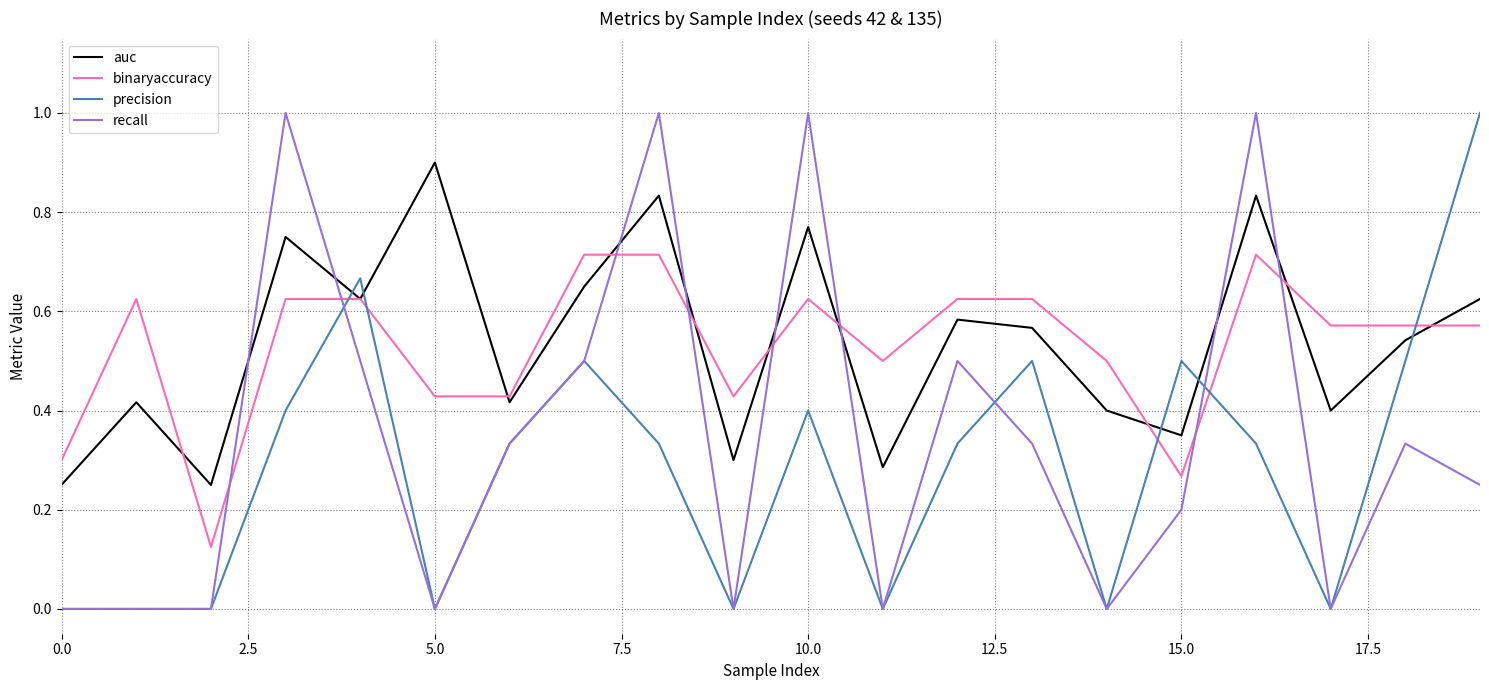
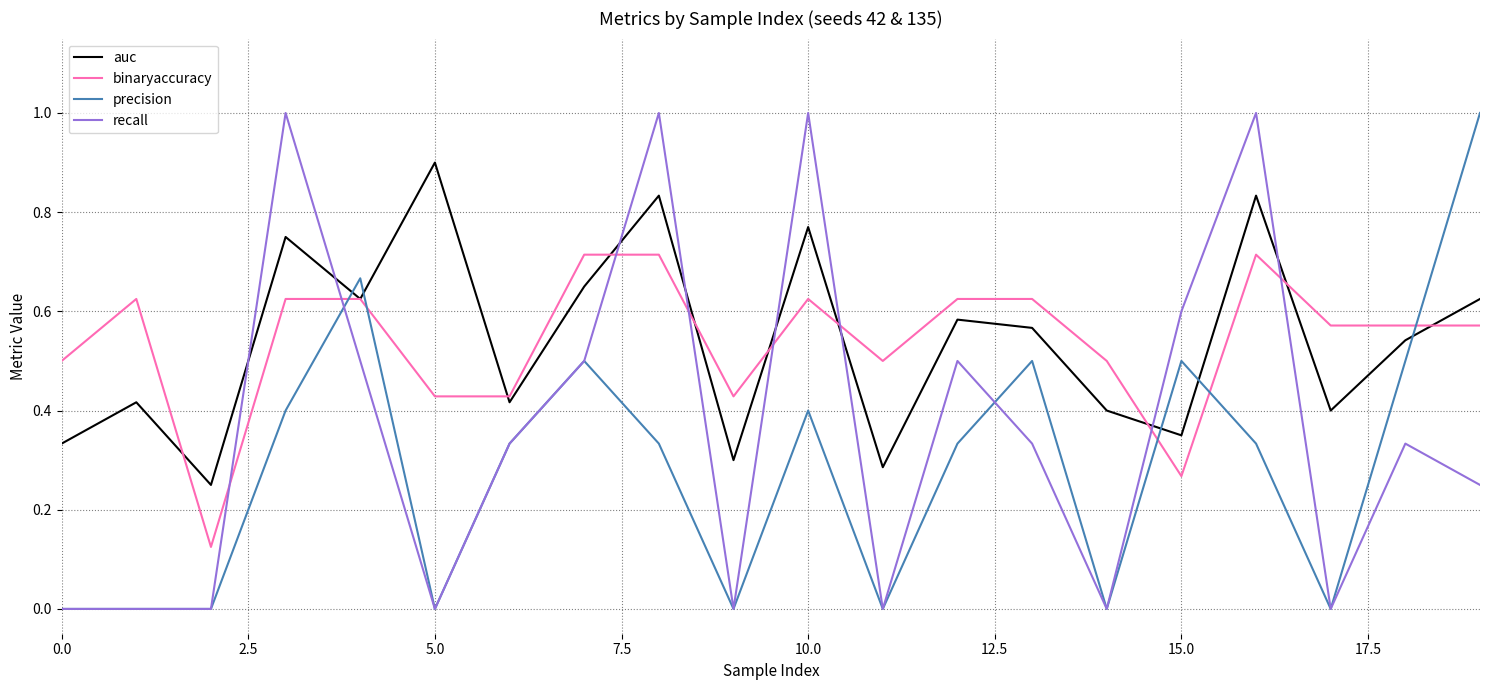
auc, 0.0: 0.25 -> 0.33
binaryaccuracy, 0.0: 0.3 -> 0.5
recall, 15.0: 0.2 -> 0.6
